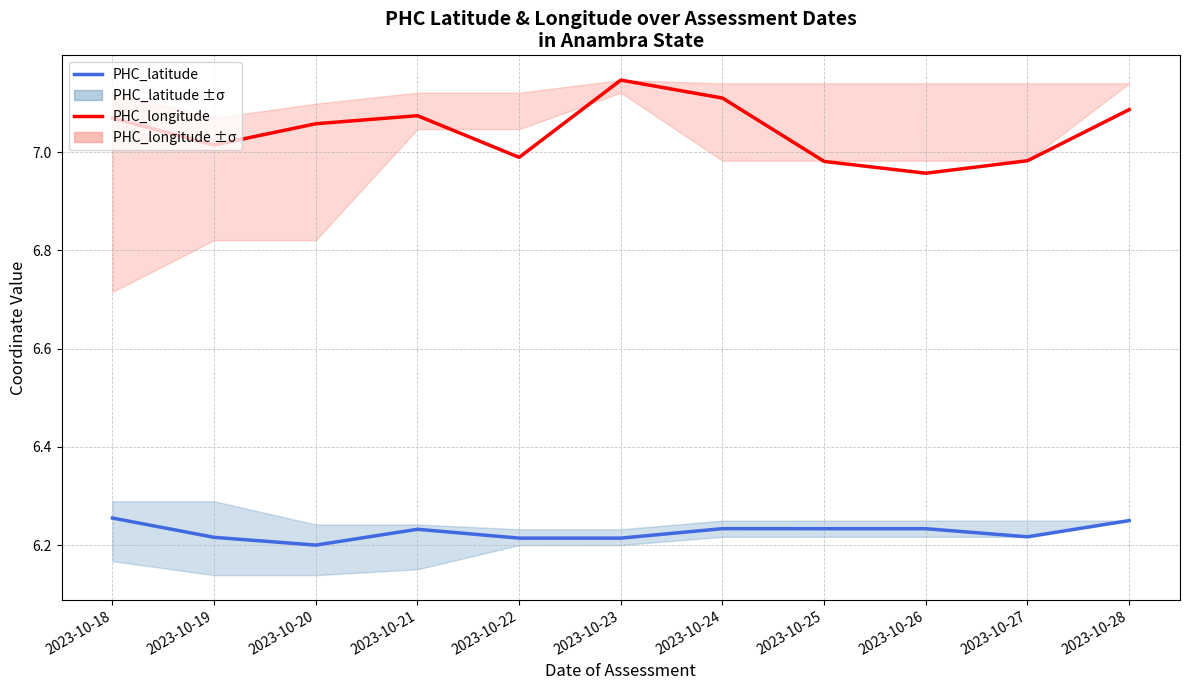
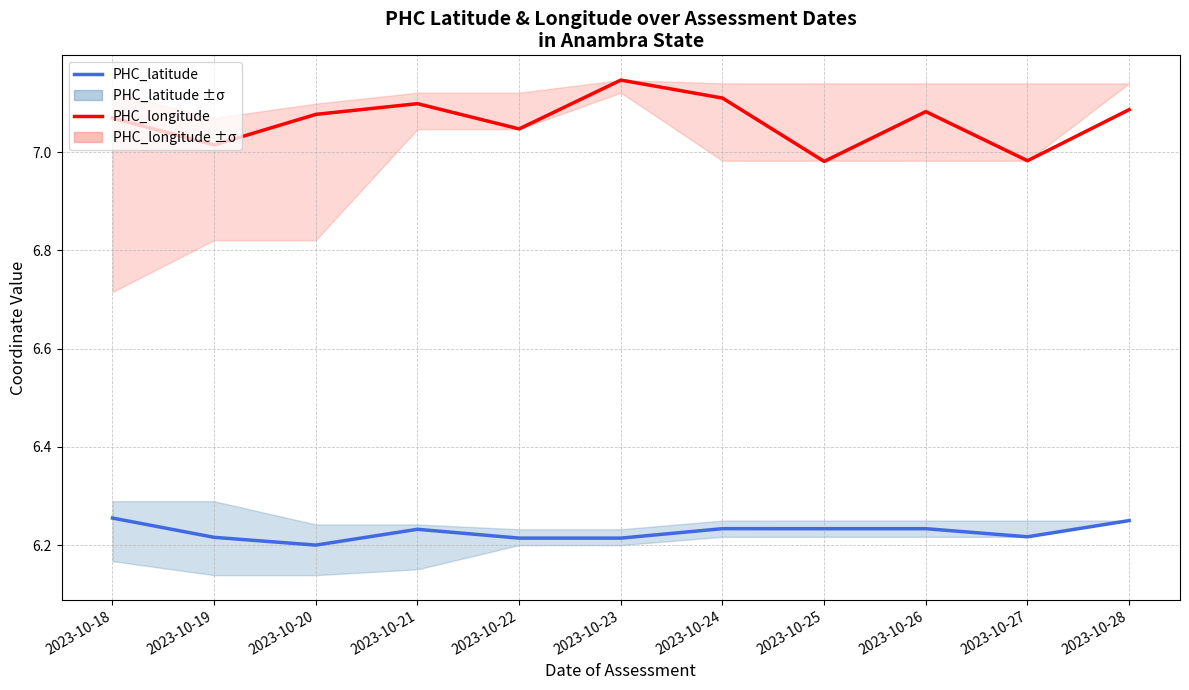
PHC_longitude, 2023-10-20: 7.06 -> 7.08
PHC_longitude, 2023-10-21: 7.07 -> 7.10
PHC_longitude, 2023-10-22: 6.99 -> 7.05
PHC_longitude, 2023-10-26: 6.96 -> 7.08
